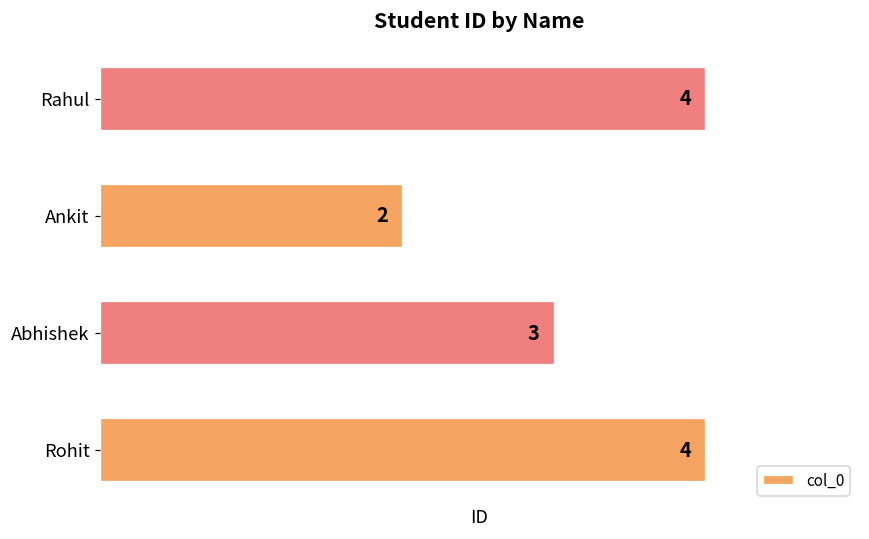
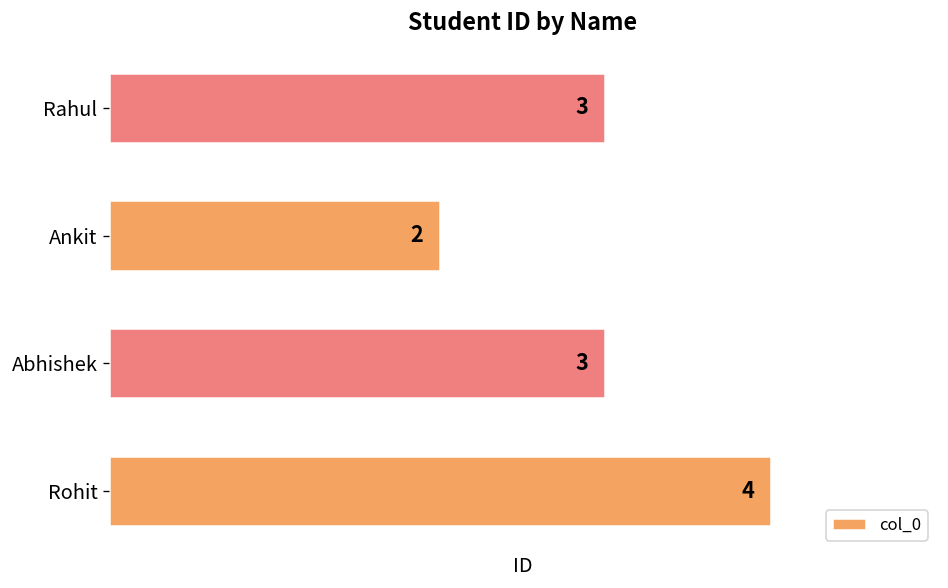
Rahul: 4 -> 3
